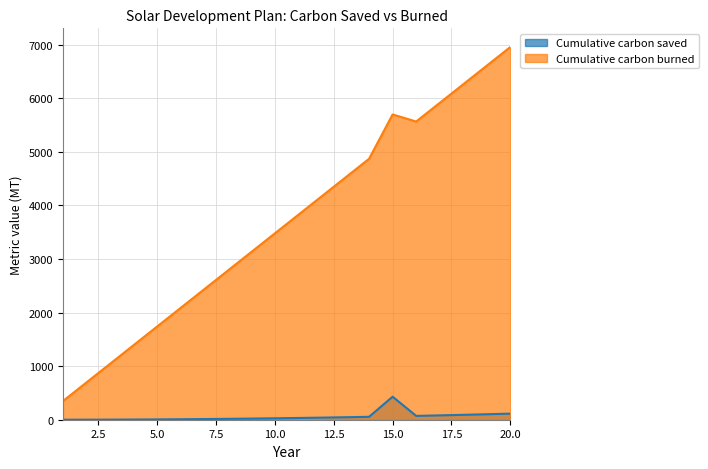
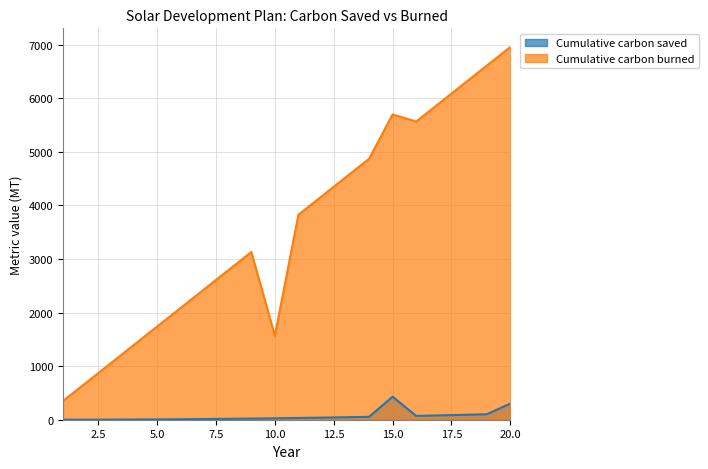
Cumulative carbon burned, 10.0: 3500 -> 1600
Cumulative carbon saved, 20.0: 100 -> 300
